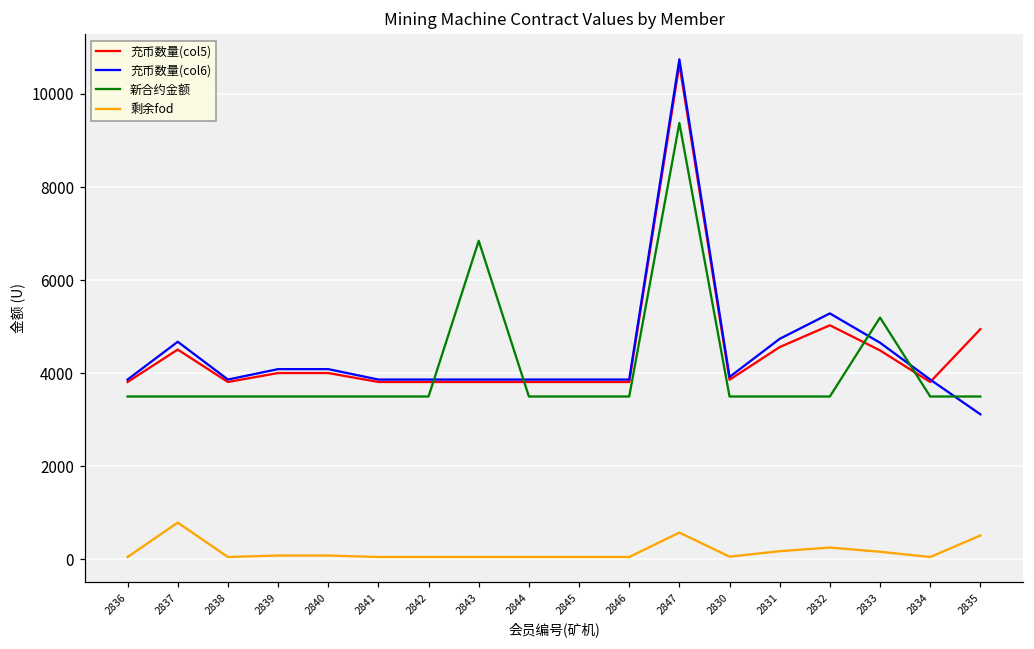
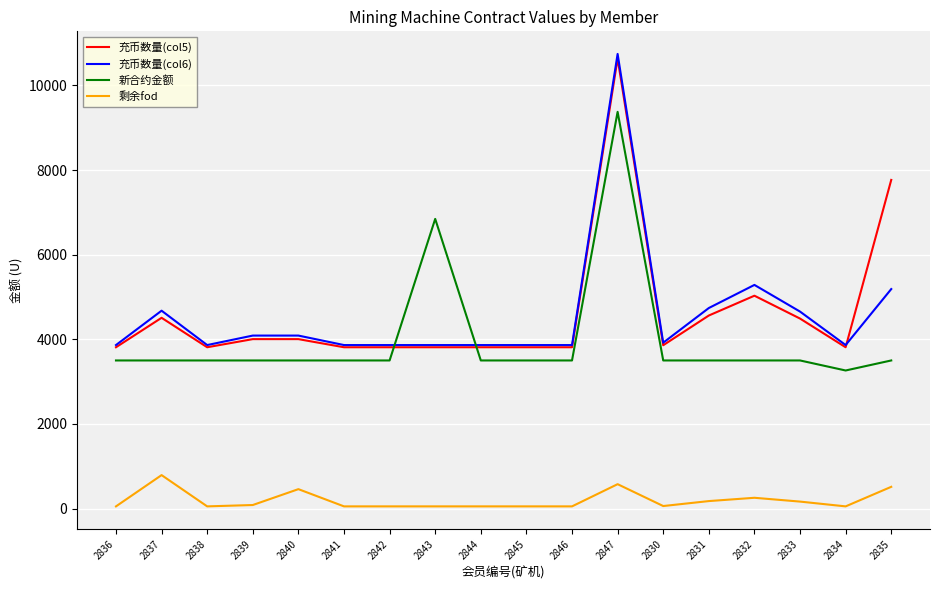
剩余fod, 2840: 100 -> 500
新合约金额, 2833: 5200 -> 3500
新合约金额, 2834: 3500 -> 3300
充币数量(col5), 2835: 4900 -> 7800
充币数量(col6), 2835: 3100 -> 5200
